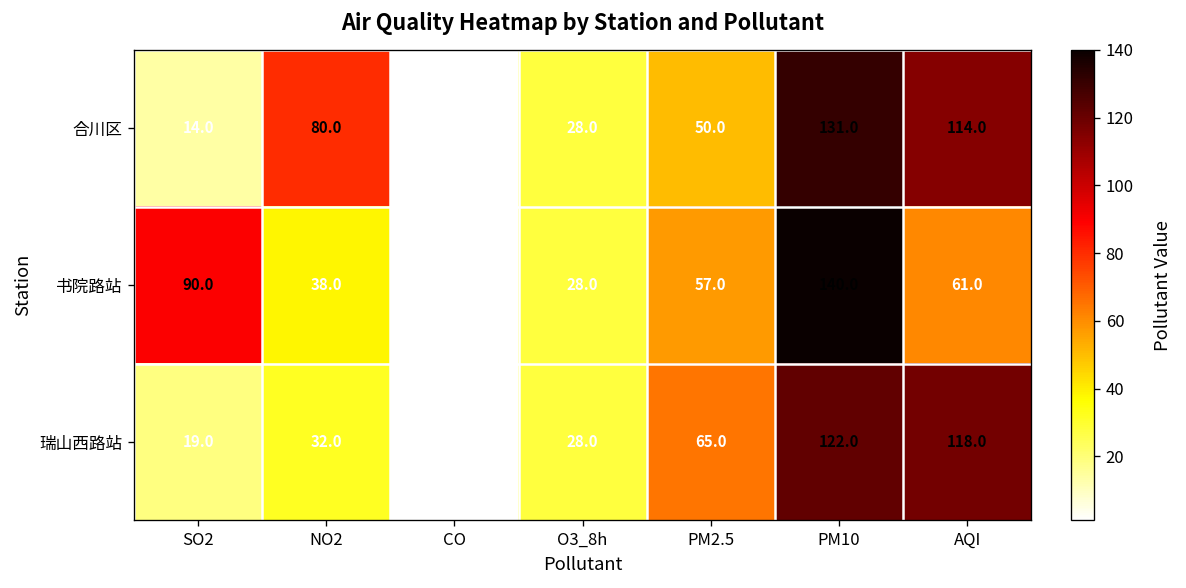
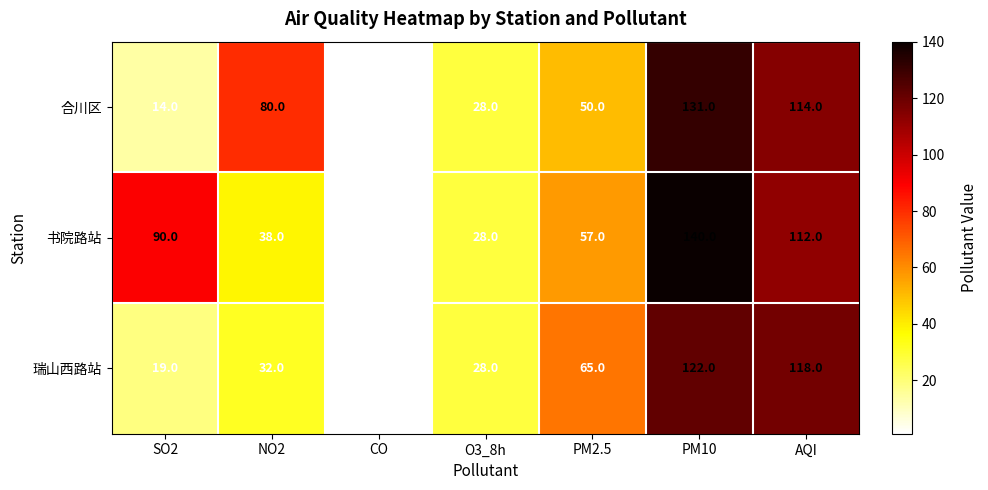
书院路站, AQI: 61.0 -> 112.0
